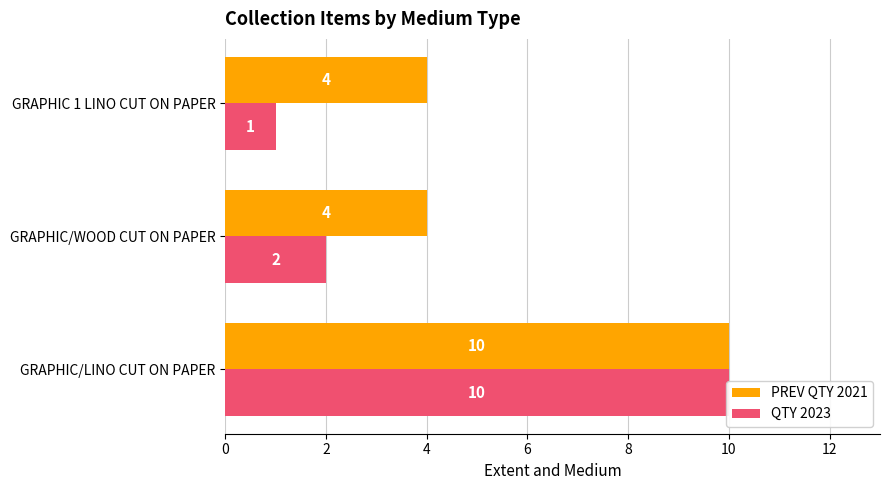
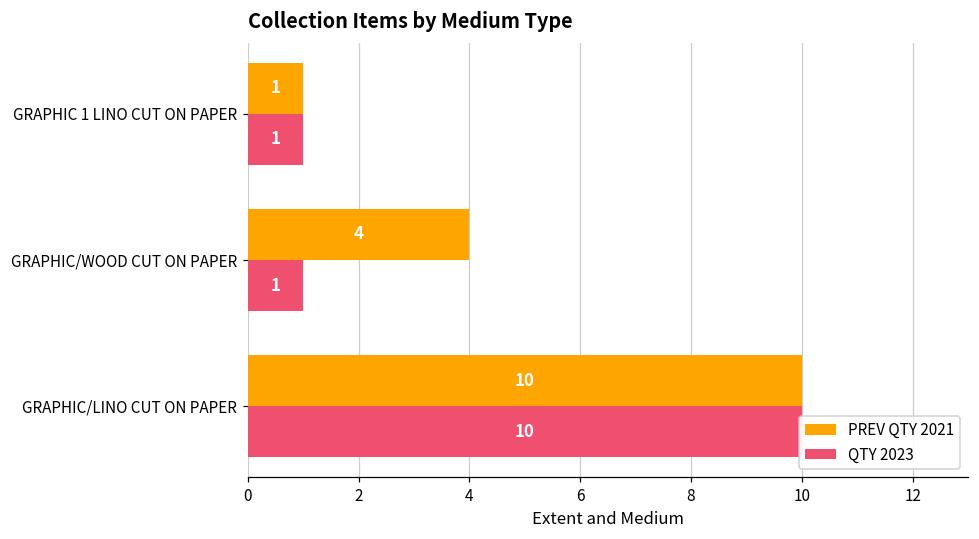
PREV QTY 2021, GRAPHIC 1 LINO CUT ON PAPER: 4 -> 1
QTY 2023, GRAPHIC/WOOD CUT ON PAPER: 2 -> 1
